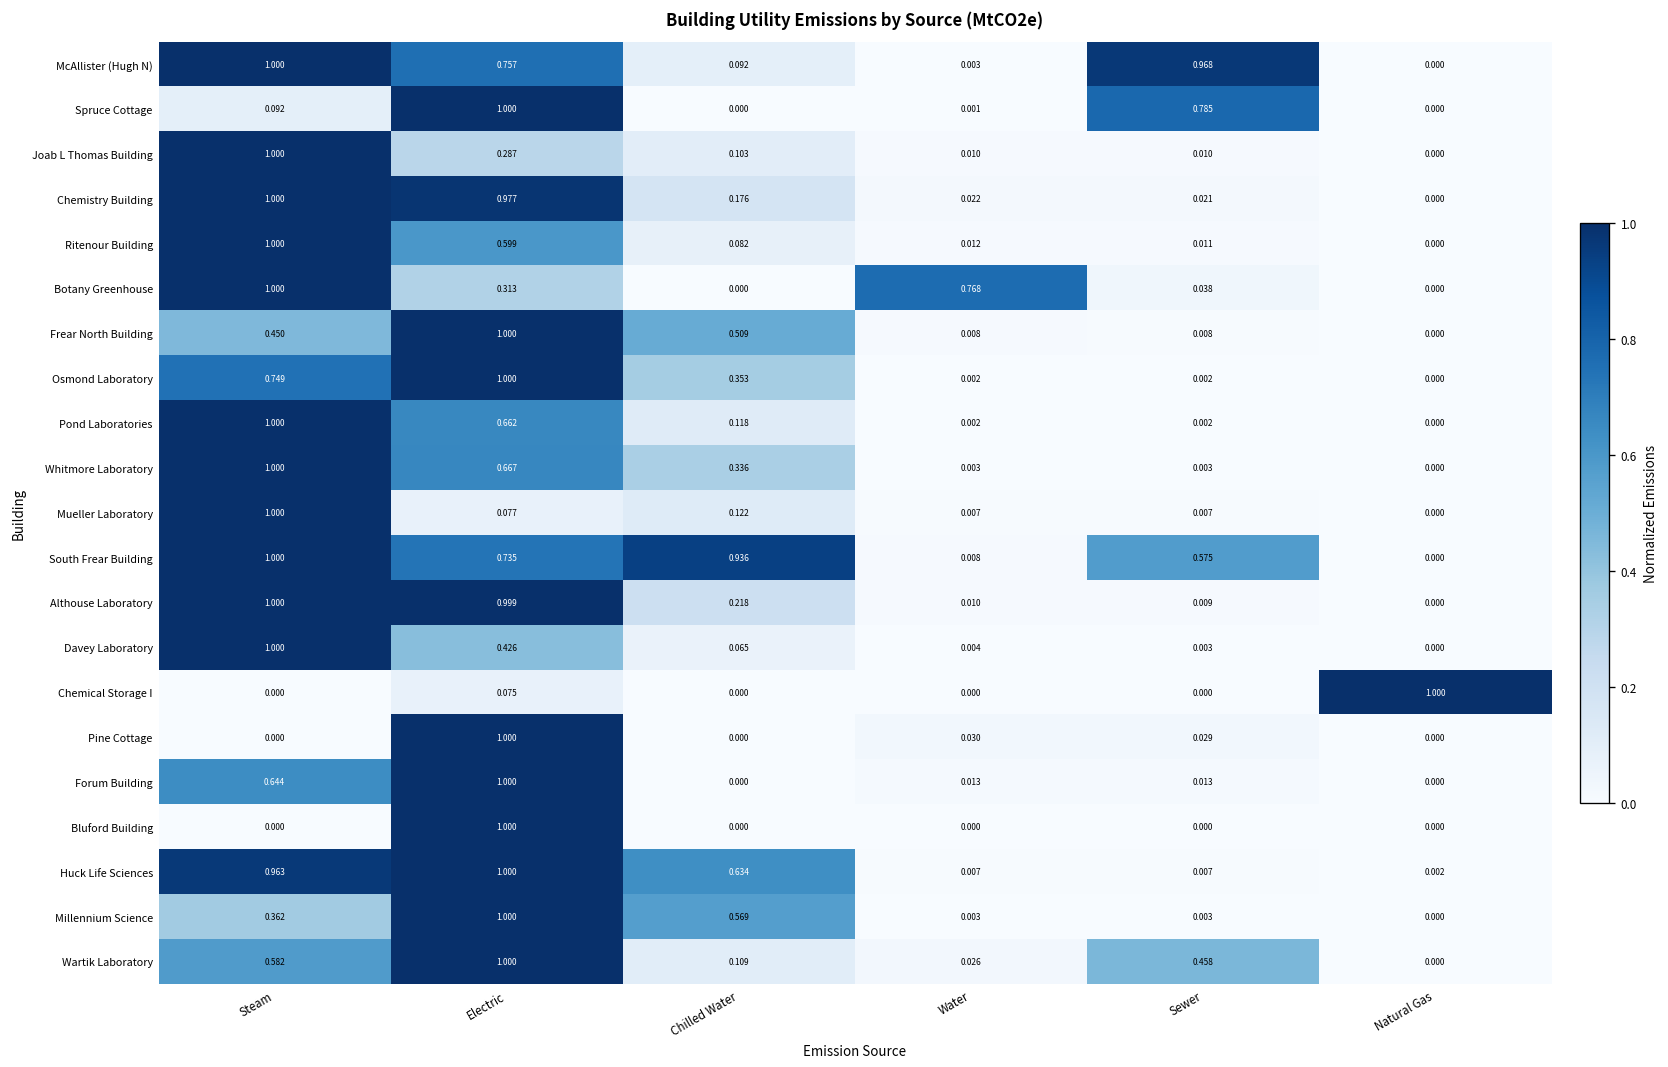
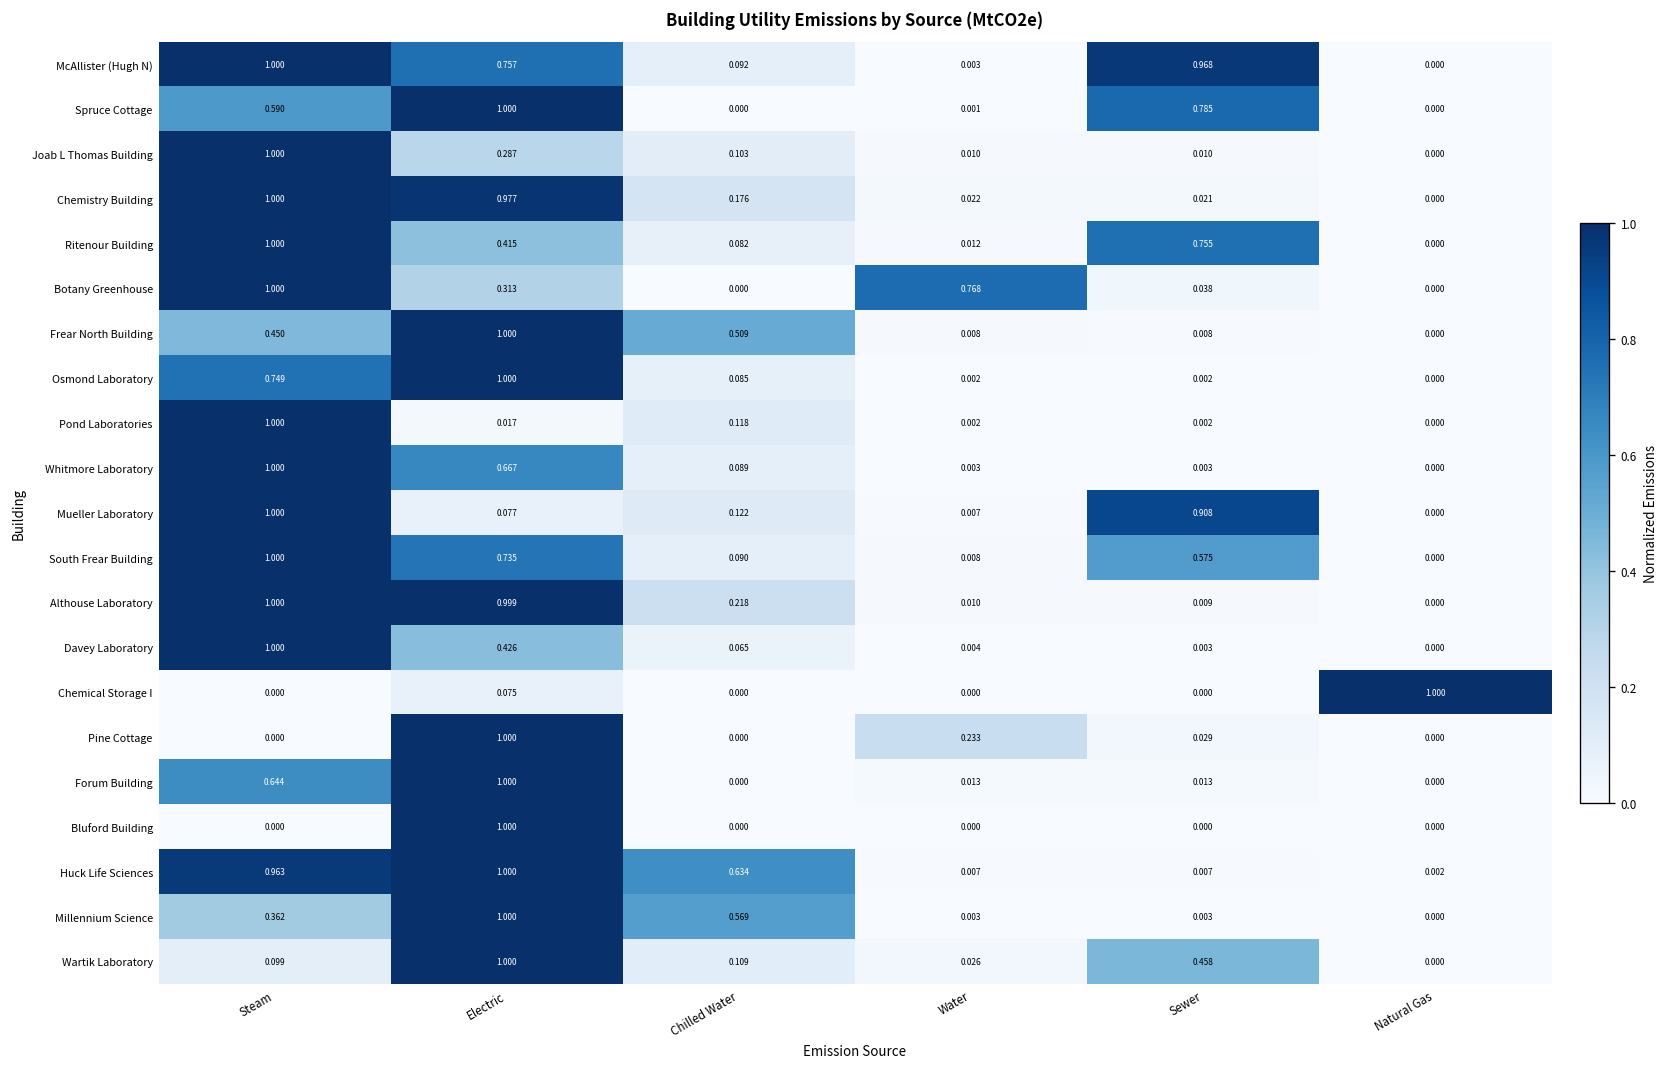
Spruce Cottage, Steam: 0.092 -> 0.590
Ritenour Building, Electric: 0.599 -> 0.415
Ritenour Building, Sewer: 0.011 -> 0.755
Osmond Laboratory, Chilled Water: 0.353 -> 0.085
Pond Laboratories, Electric: 0.662 -> 0.017
Whitmore Laboratory, Chilled Water: 0.336 -> 0.089
Mueller Laboratory, Sewer: 0.007 -> 0.908
South Frear Building, Chilled Water: 0.936 -> 0.090
Pine Cottage, Water: 0.030 -> 0.233
Wartik Laboratory, Steam: 0.582 -> 0.099
